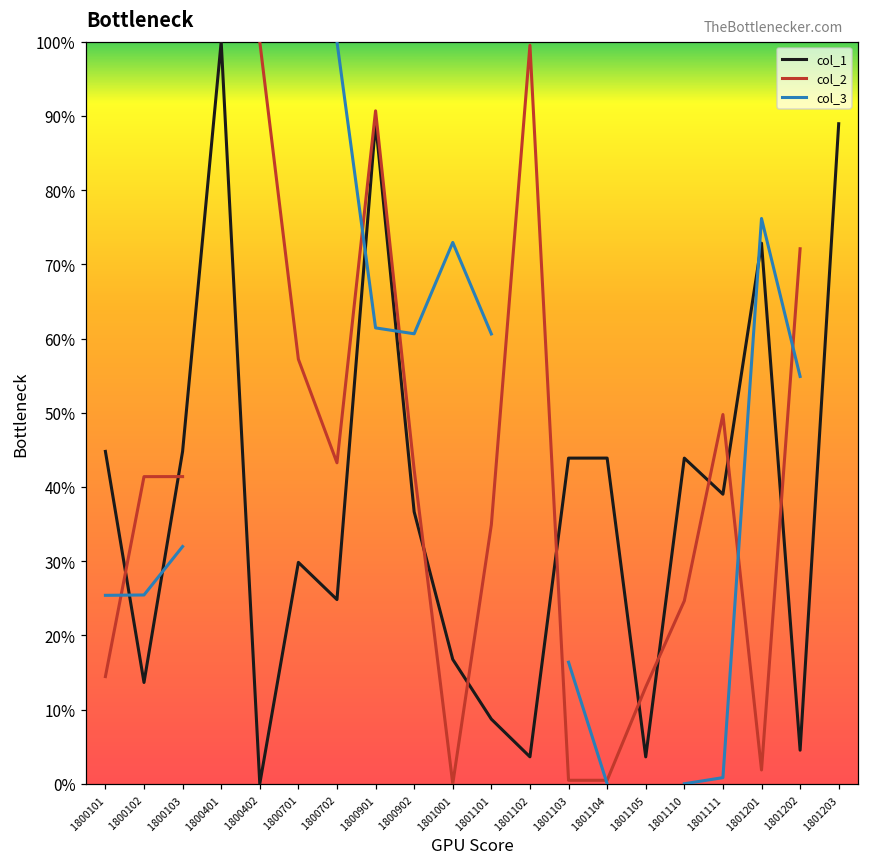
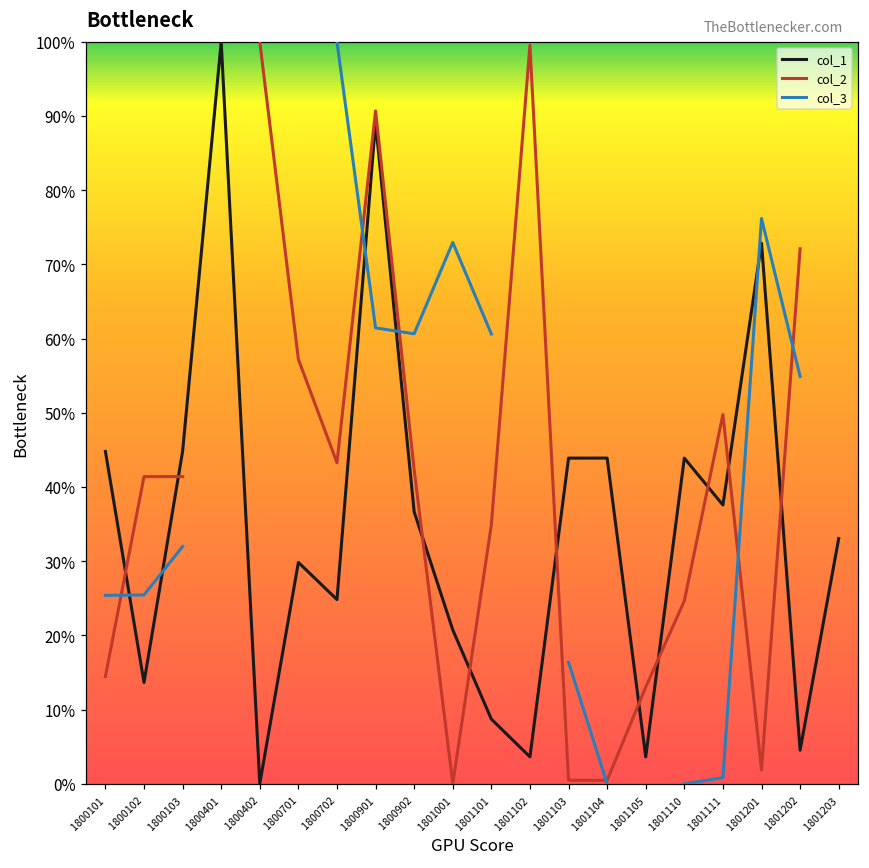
col_1, 1801001: 17% -> 21%
col_1, 1801111: 39% -> 38%
col_1, 1801203: 89% -> 33%
